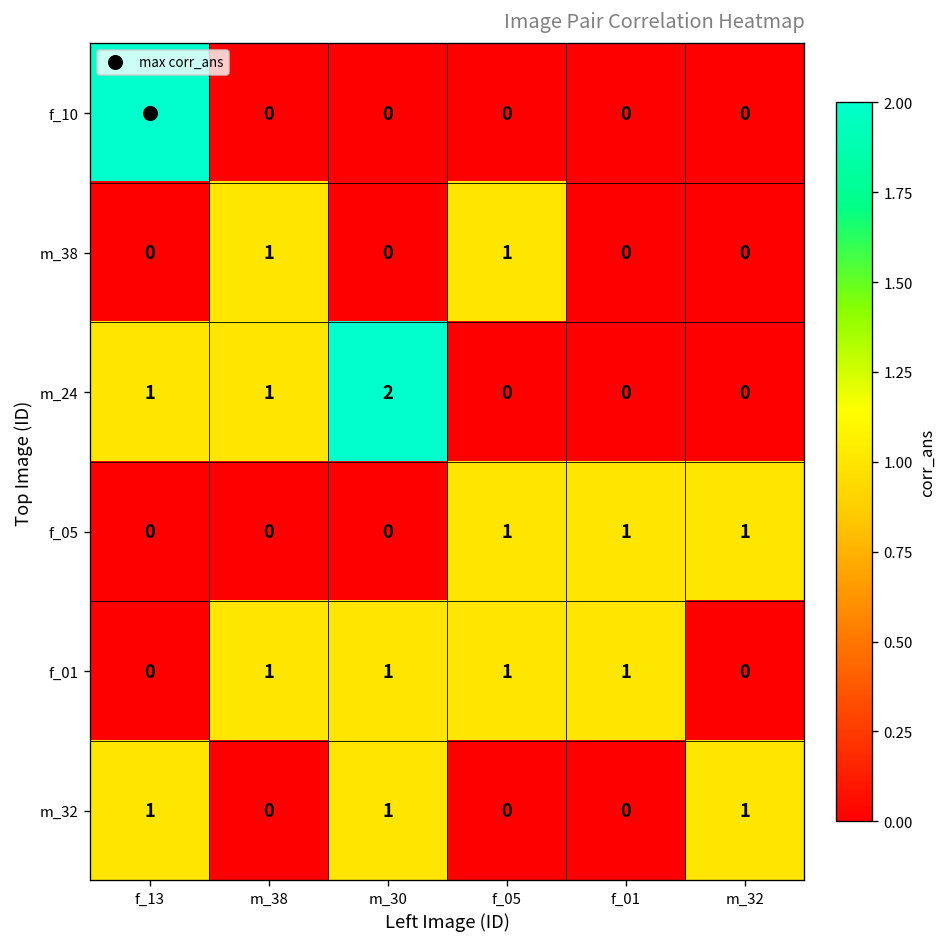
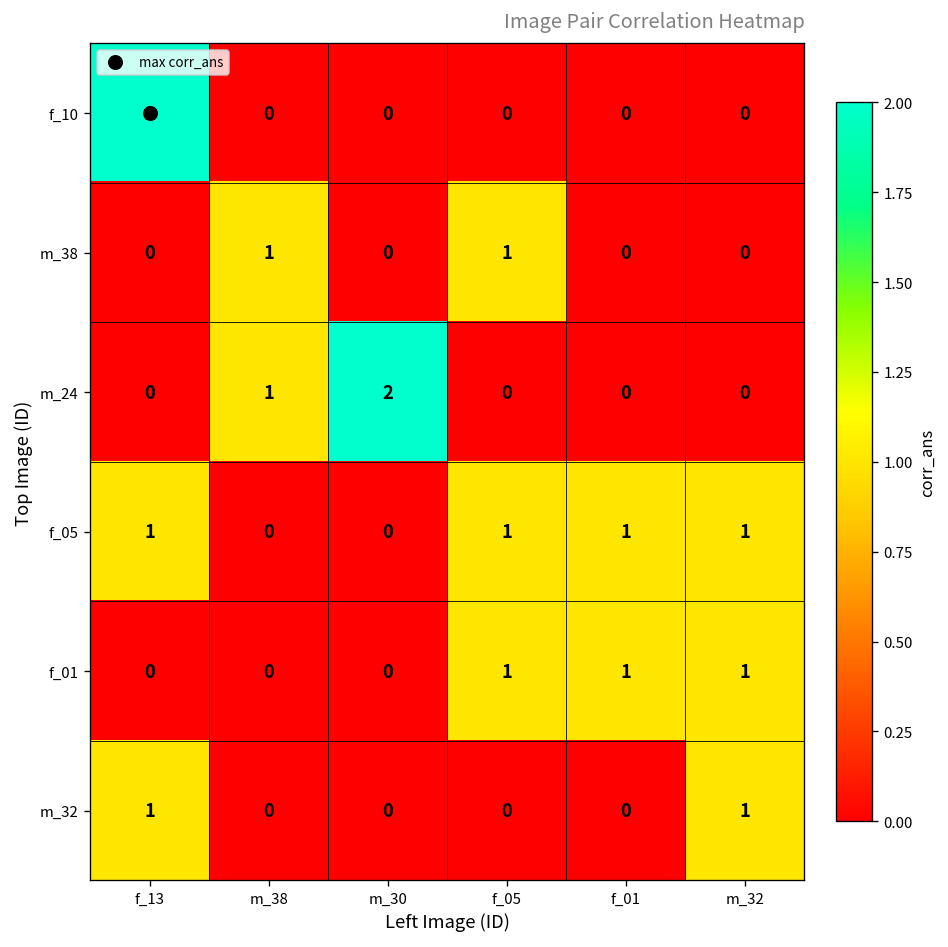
m_24, f_13: 1 -> 0
f_05, f_13: 0 -> 1
f_01, m_38: 1 -> 0
f_01, m_30: 1 -> 0
f_01, m_32: 0 -> 1
m_32, m_30: 1 -> 0
